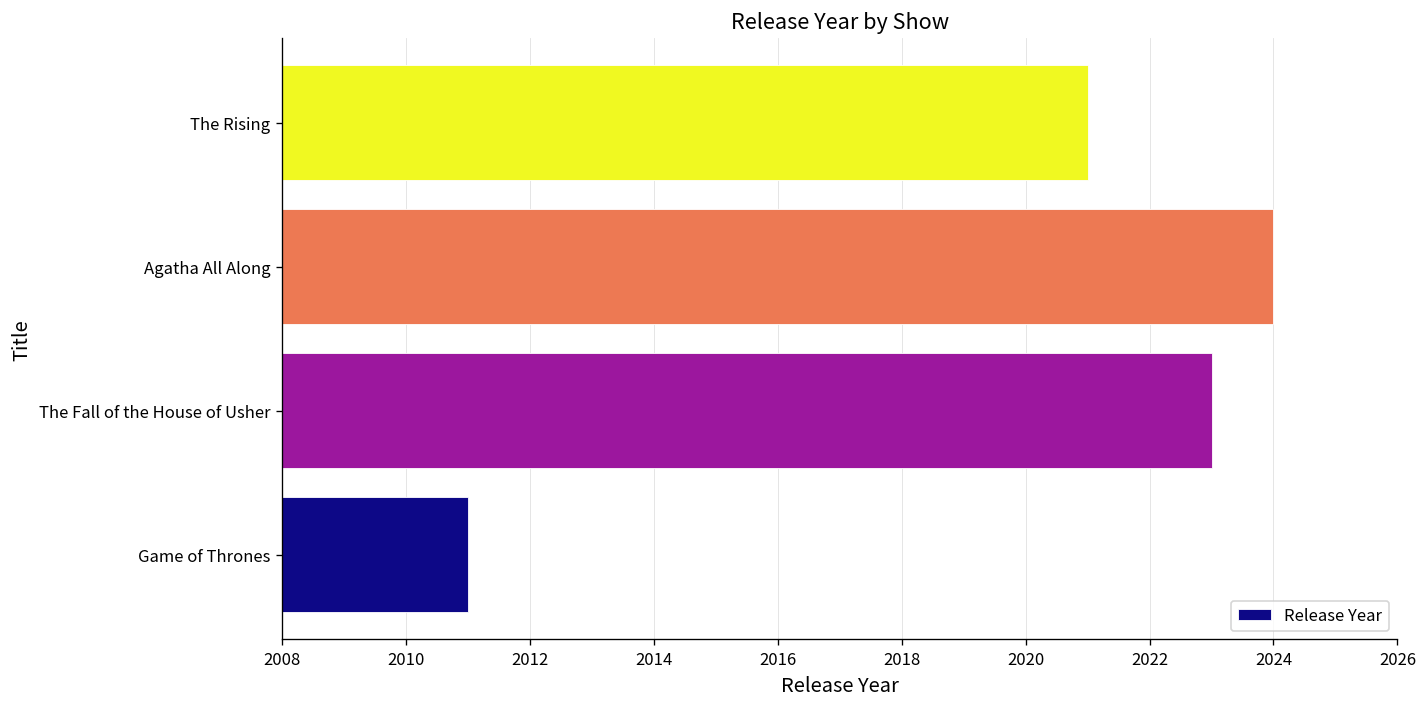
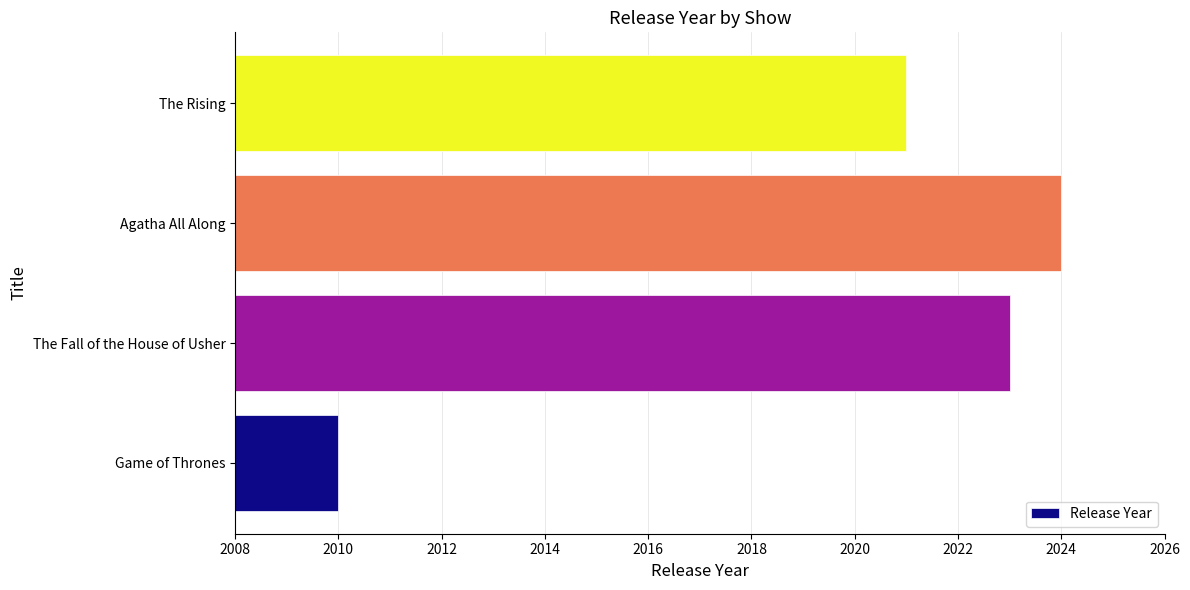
Game of Thrones: 2011 -> 2010
